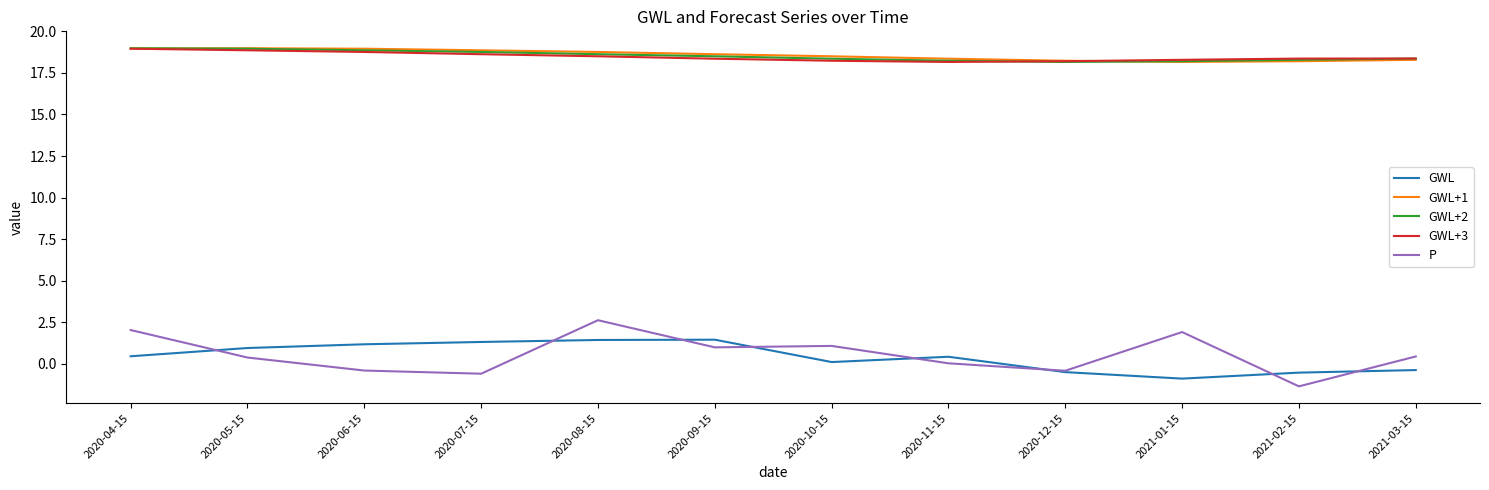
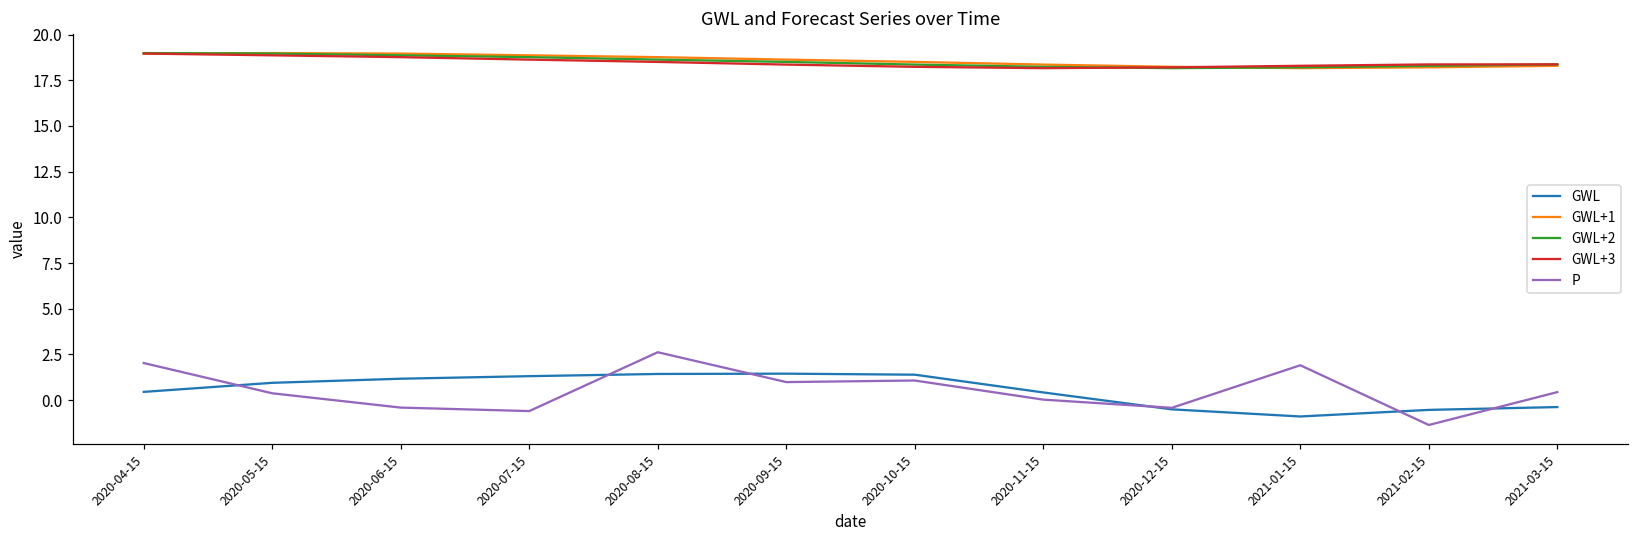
GWL, 2020-10-15: 0.1 -> 1.4
